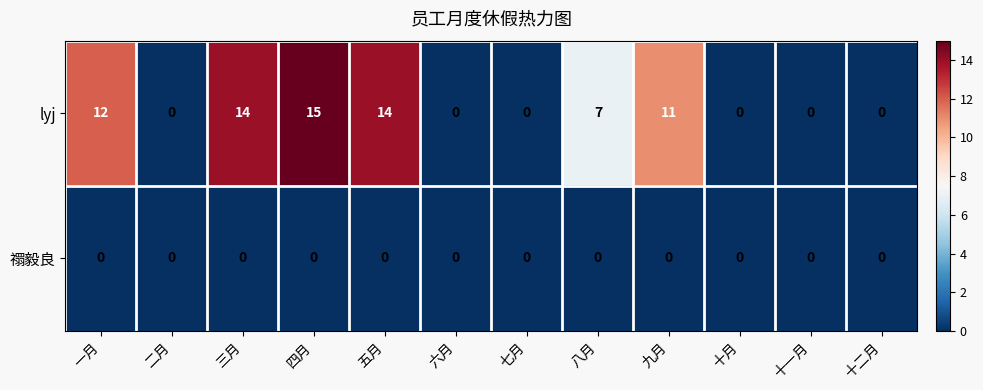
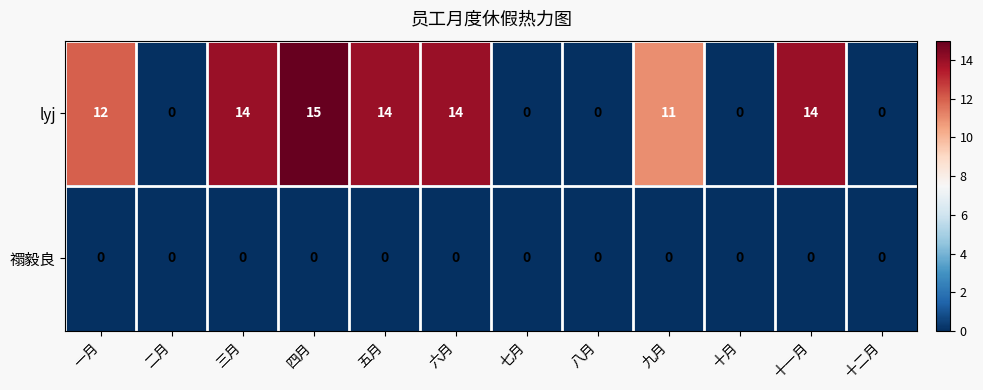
lyj, 六月: 0 -> 14
lyj, 八月: 7 -> 0
lyj, 十一月: 0 -> 14
